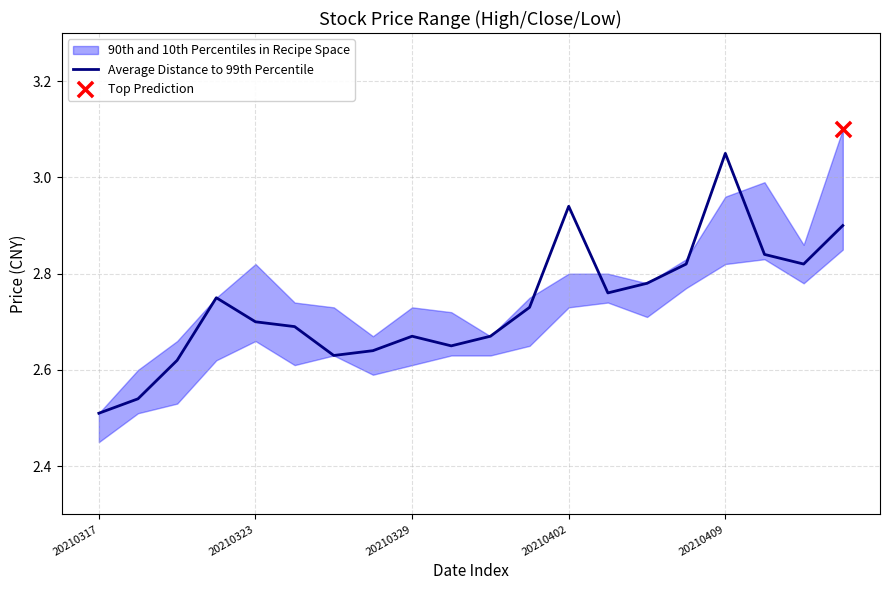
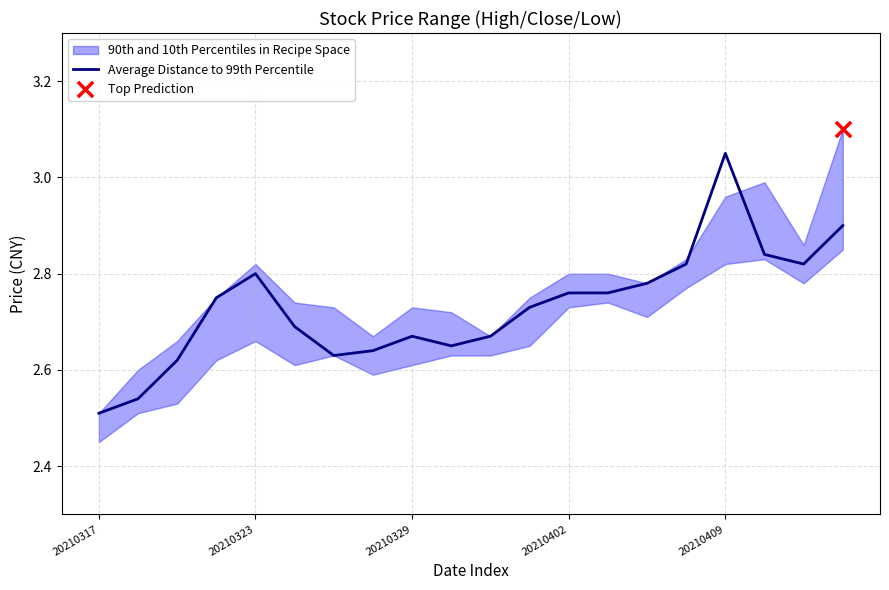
Average Distance to 99th Percentile, 20210323: 2.7 -> 2.8
Average Distance to 99th Percentile, 20210402: 2.94 -> 2.76
